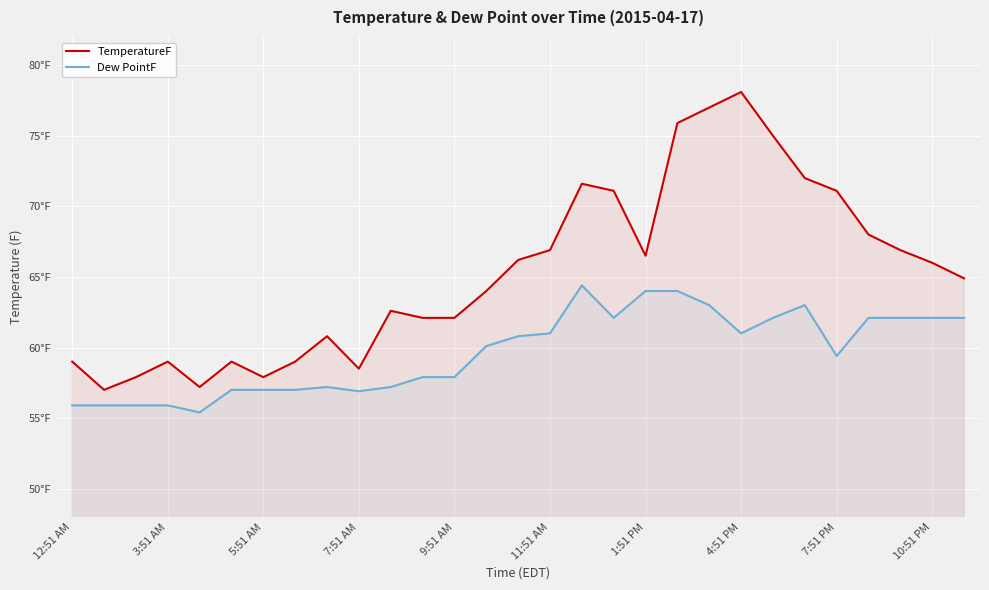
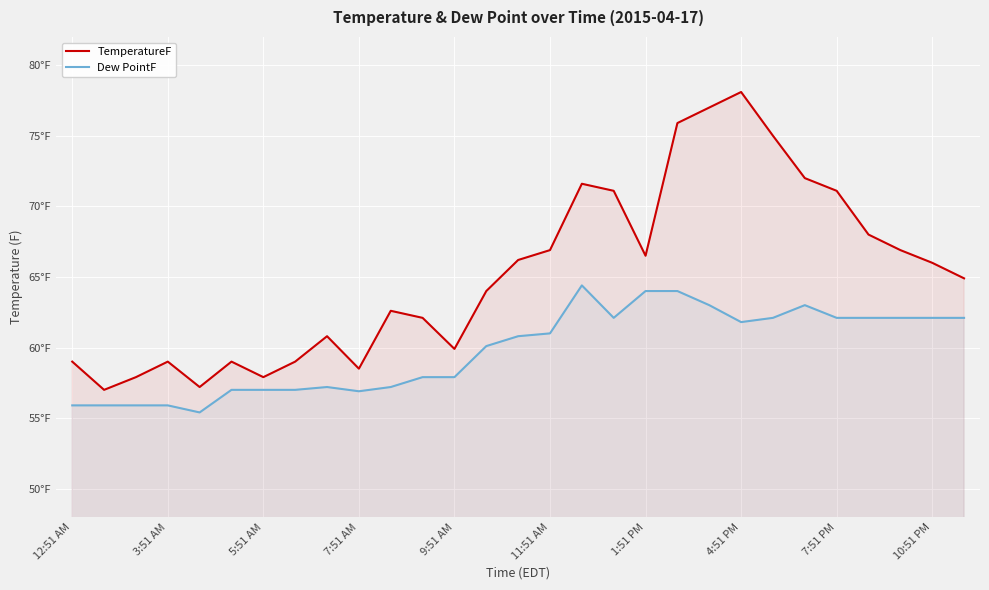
TemperatureF, 9:51 AM: 62.1°F -> 59.9°F
Dew PointF, 4:51 PM: 61.0°F -> 61.8°F
Dew PointF, 7:51 PM: 59.4°F -> 62.1°F
